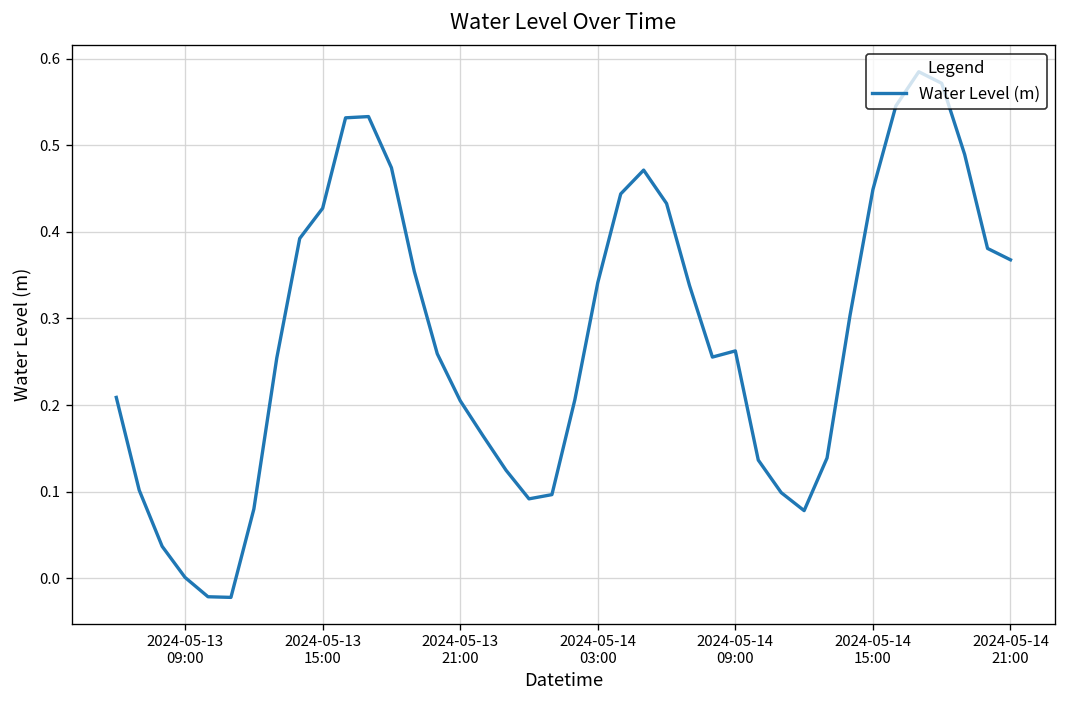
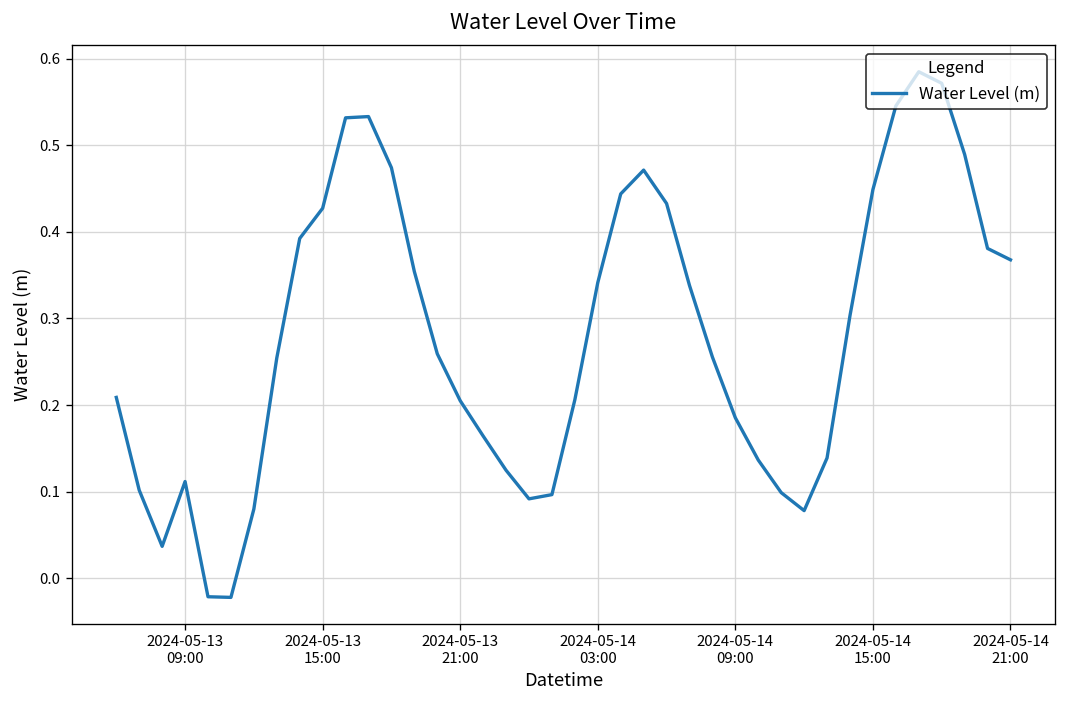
2024-05-13 09:00: 0.00 -> 0.11
2024-05-14 09:00: 0.26 -> 0.19
